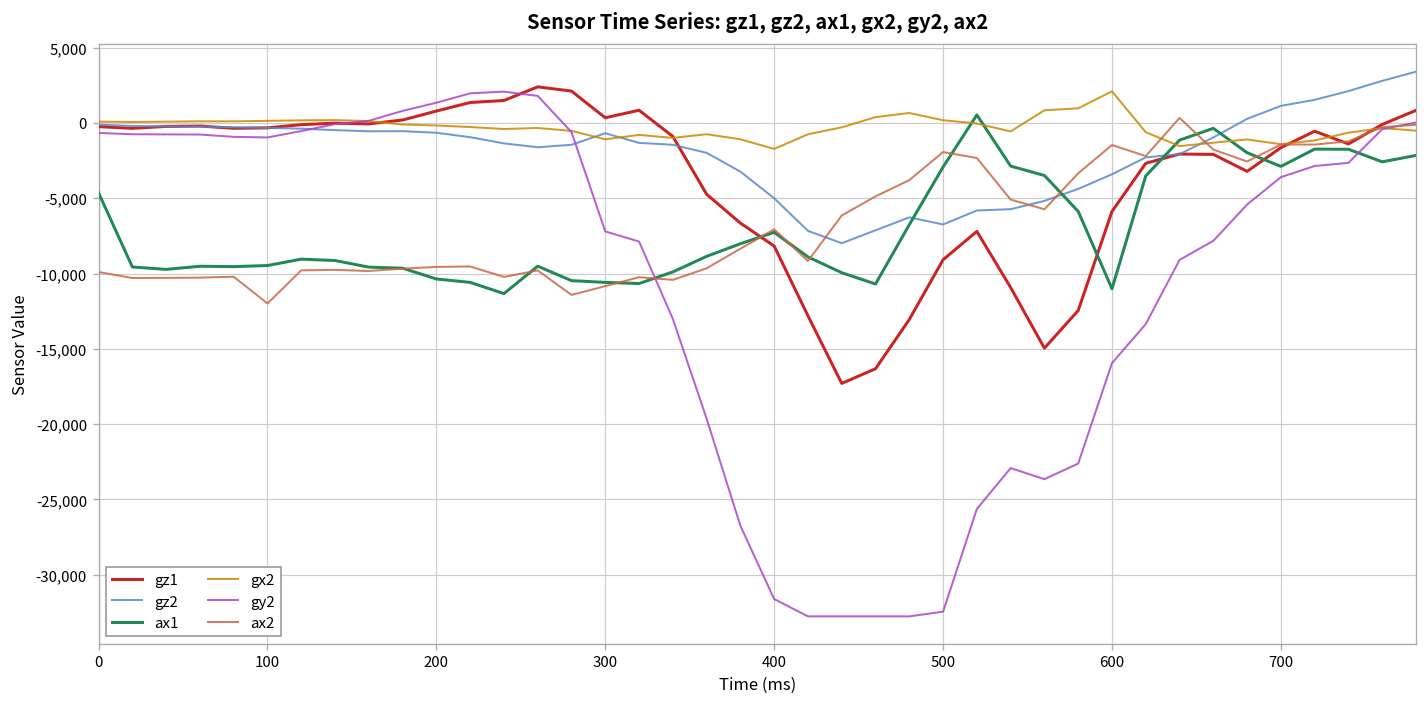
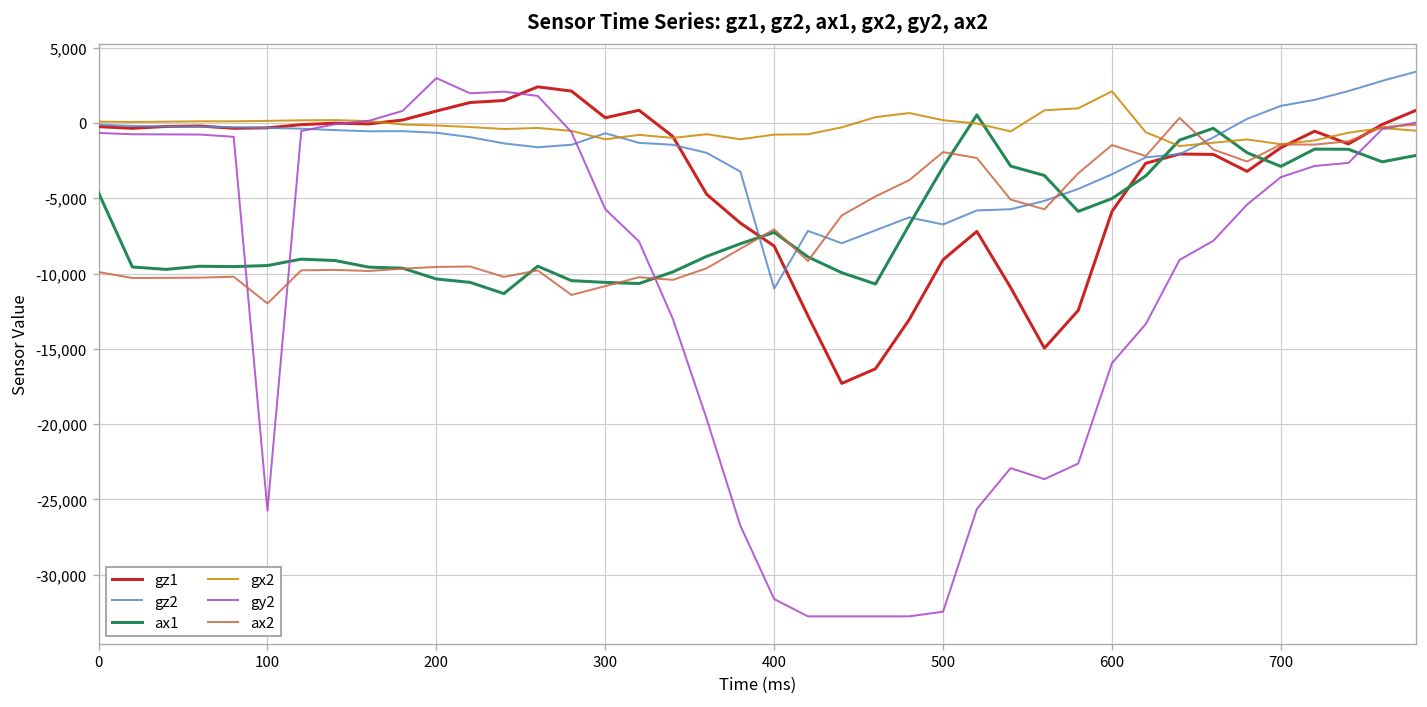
gy2, 100: -1,000 -> -25,700
gy2, 200: 1,300 -> 3,000
gy2, 300: -7,200 -> -5,700
gz2, 400: -5,000 -> -11,000
gx2, 400: -1,700 -> -800
ax1, 600: -11,000 -> -5,000
